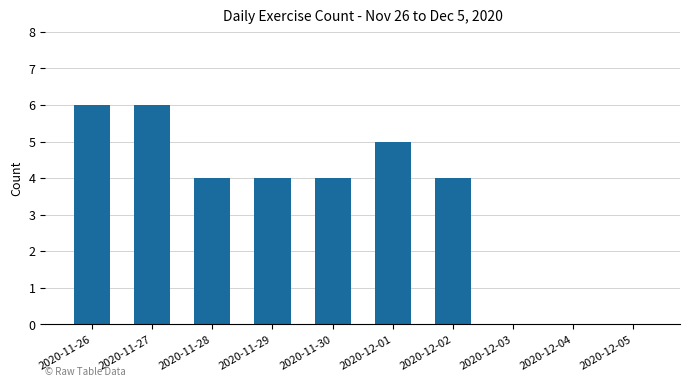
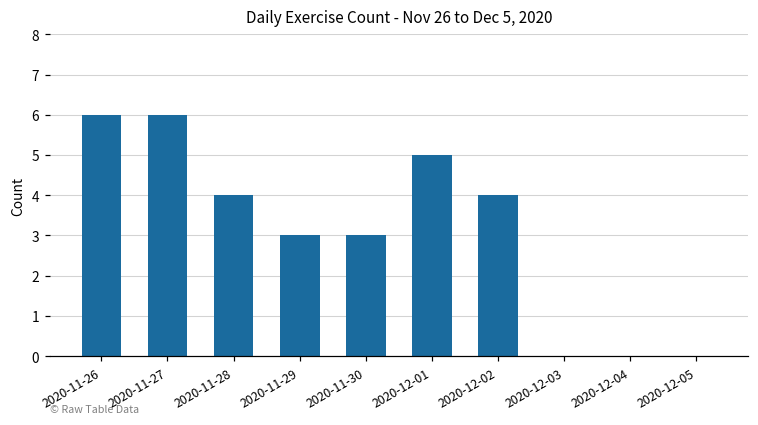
2020-11-29: 4 -> 3
2020-11-30: 4 -> 3
